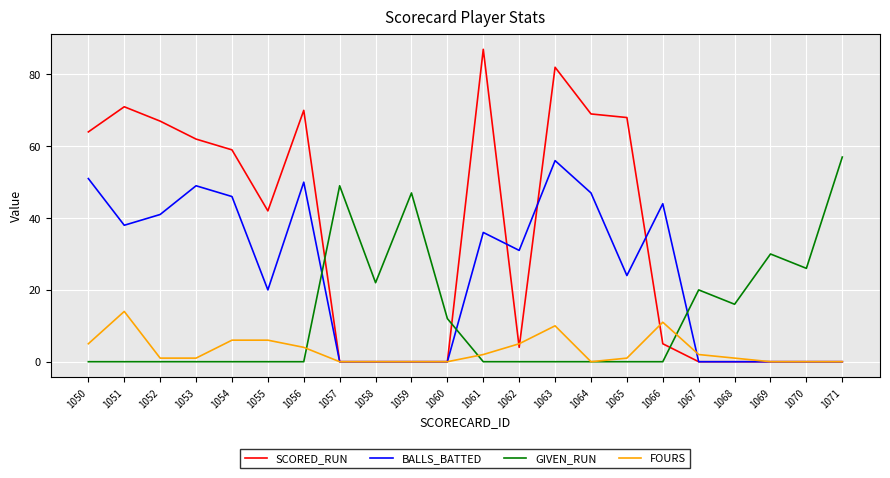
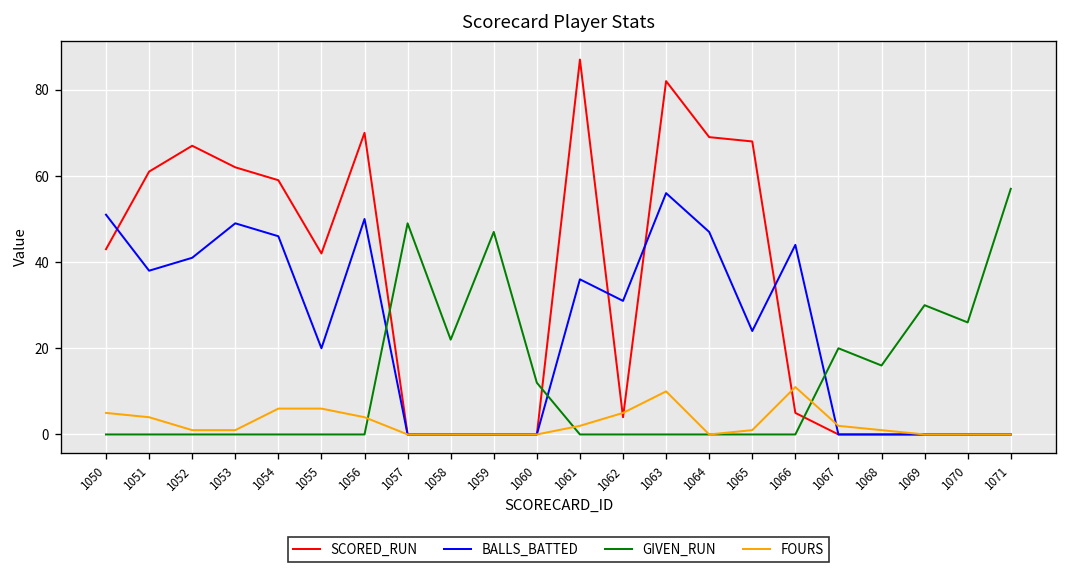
SCORED_RUN, 1050: 64 -> 43
SCORED_RUN, 1051: 71 -> 61
FOURS, 1051: 14 -> 4
